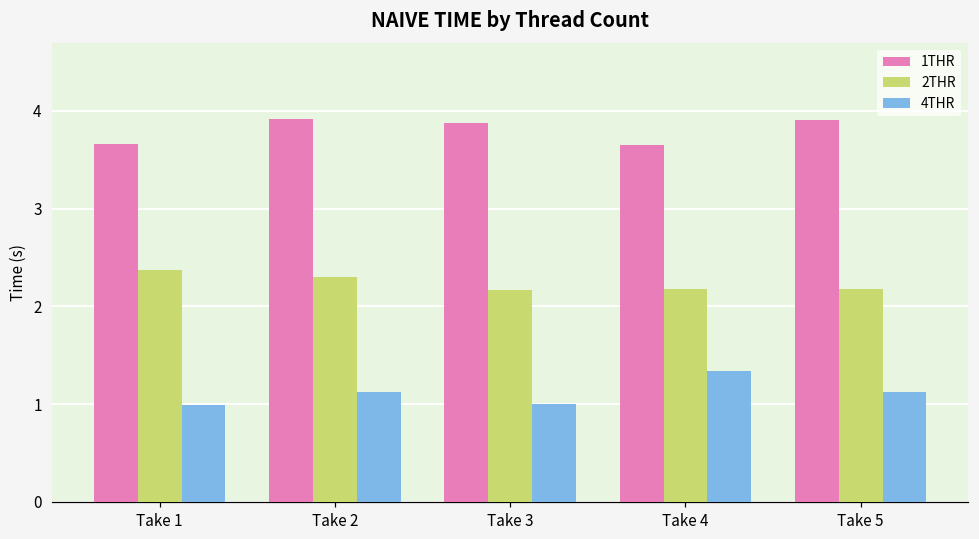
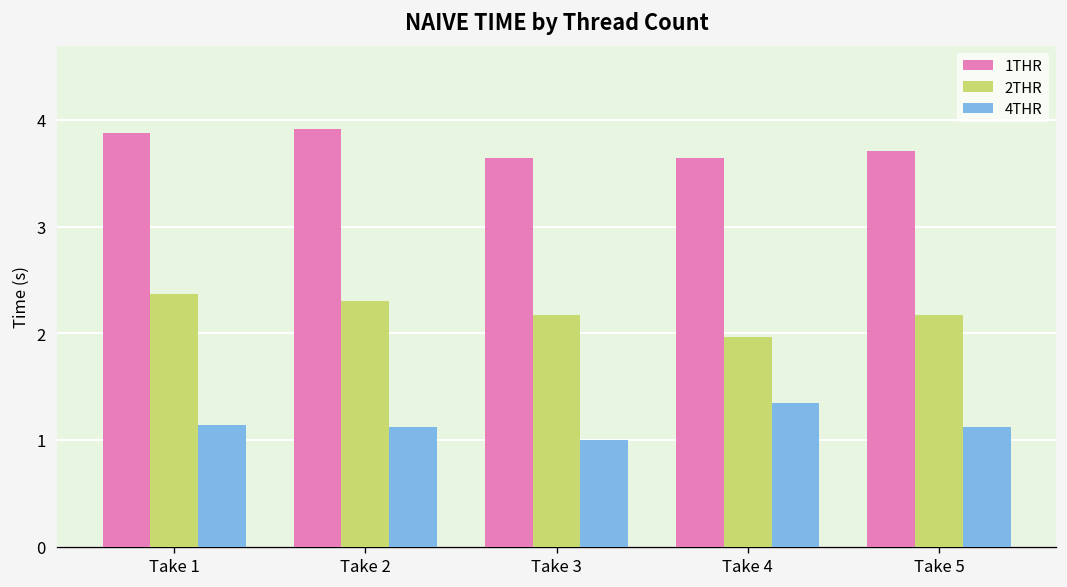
1THR, Take 1: 3.7 -> 3.9
4THR, Take 1: 1.0 -> 1.1
1THR, Take 3: 3.9 -> 3.6
2THR, Take 4: 2.2 -> 2.0
1THR, Take 5: 3.9 -> 3.7
